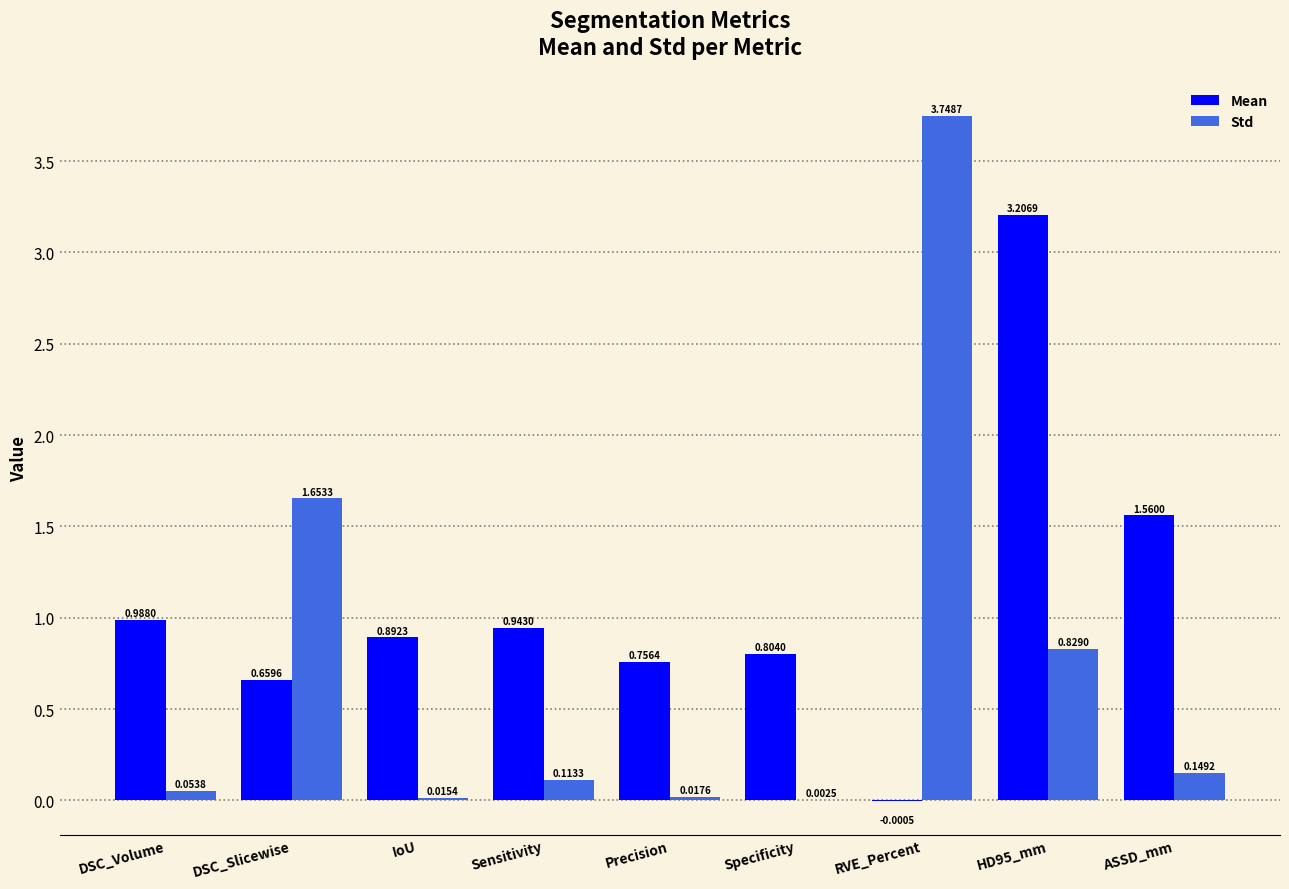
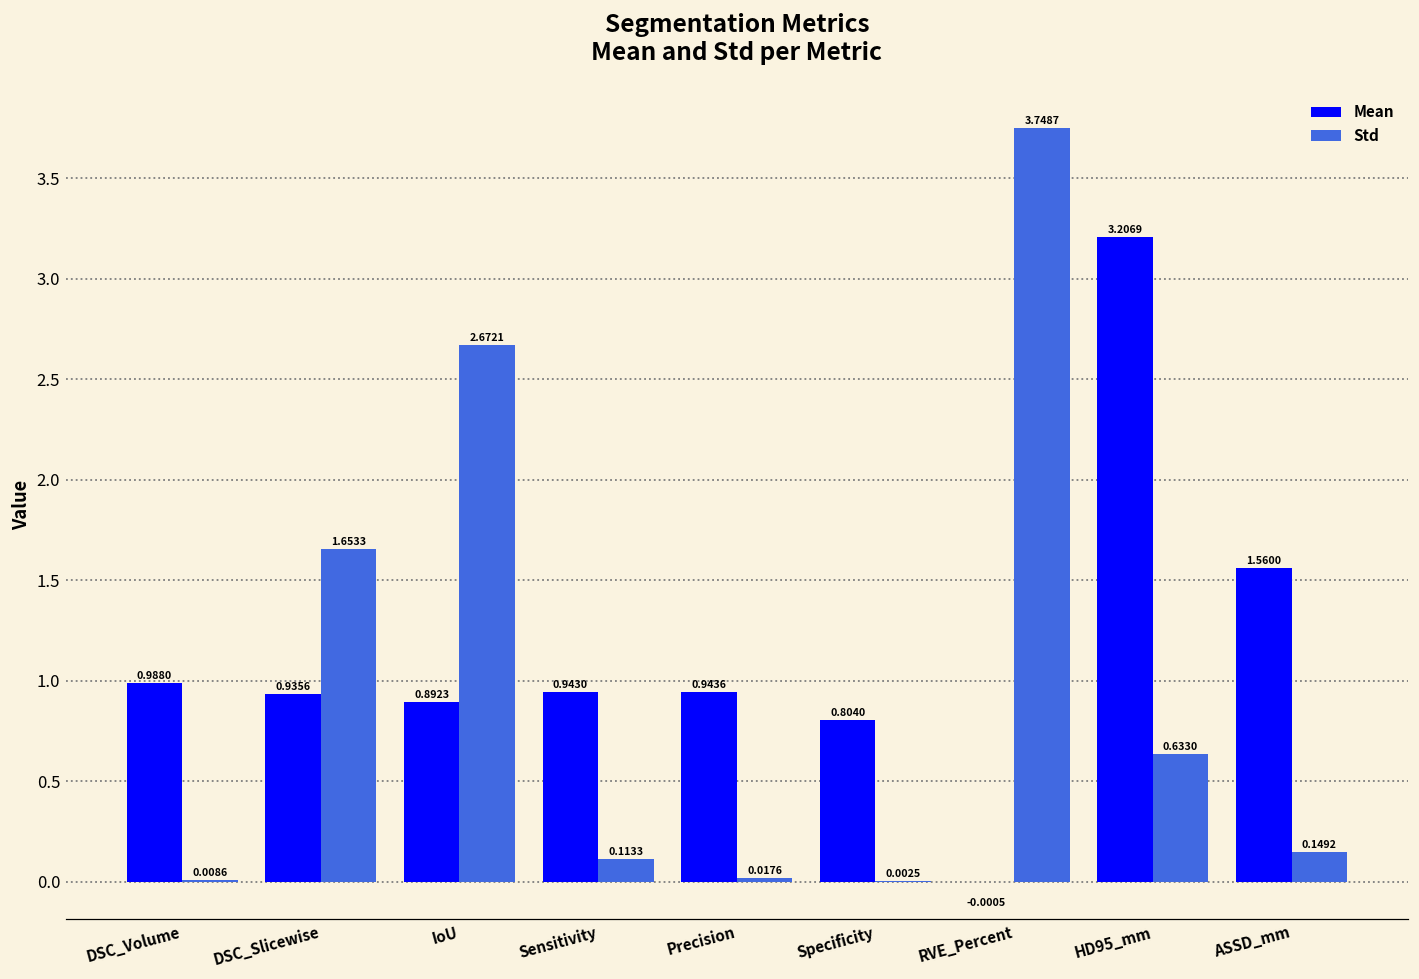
Std, DSC_Volume: 0.0538 -> 0.0086
Mean, DSC_Slicewise: 0.6596 -> 0.9356
Std, IoU: 0.0154 -> 2.6721
Mean, Precision: 0.7564 -> 0.9436
Std, HD95_mm: 0.8290 -> 0.6330
